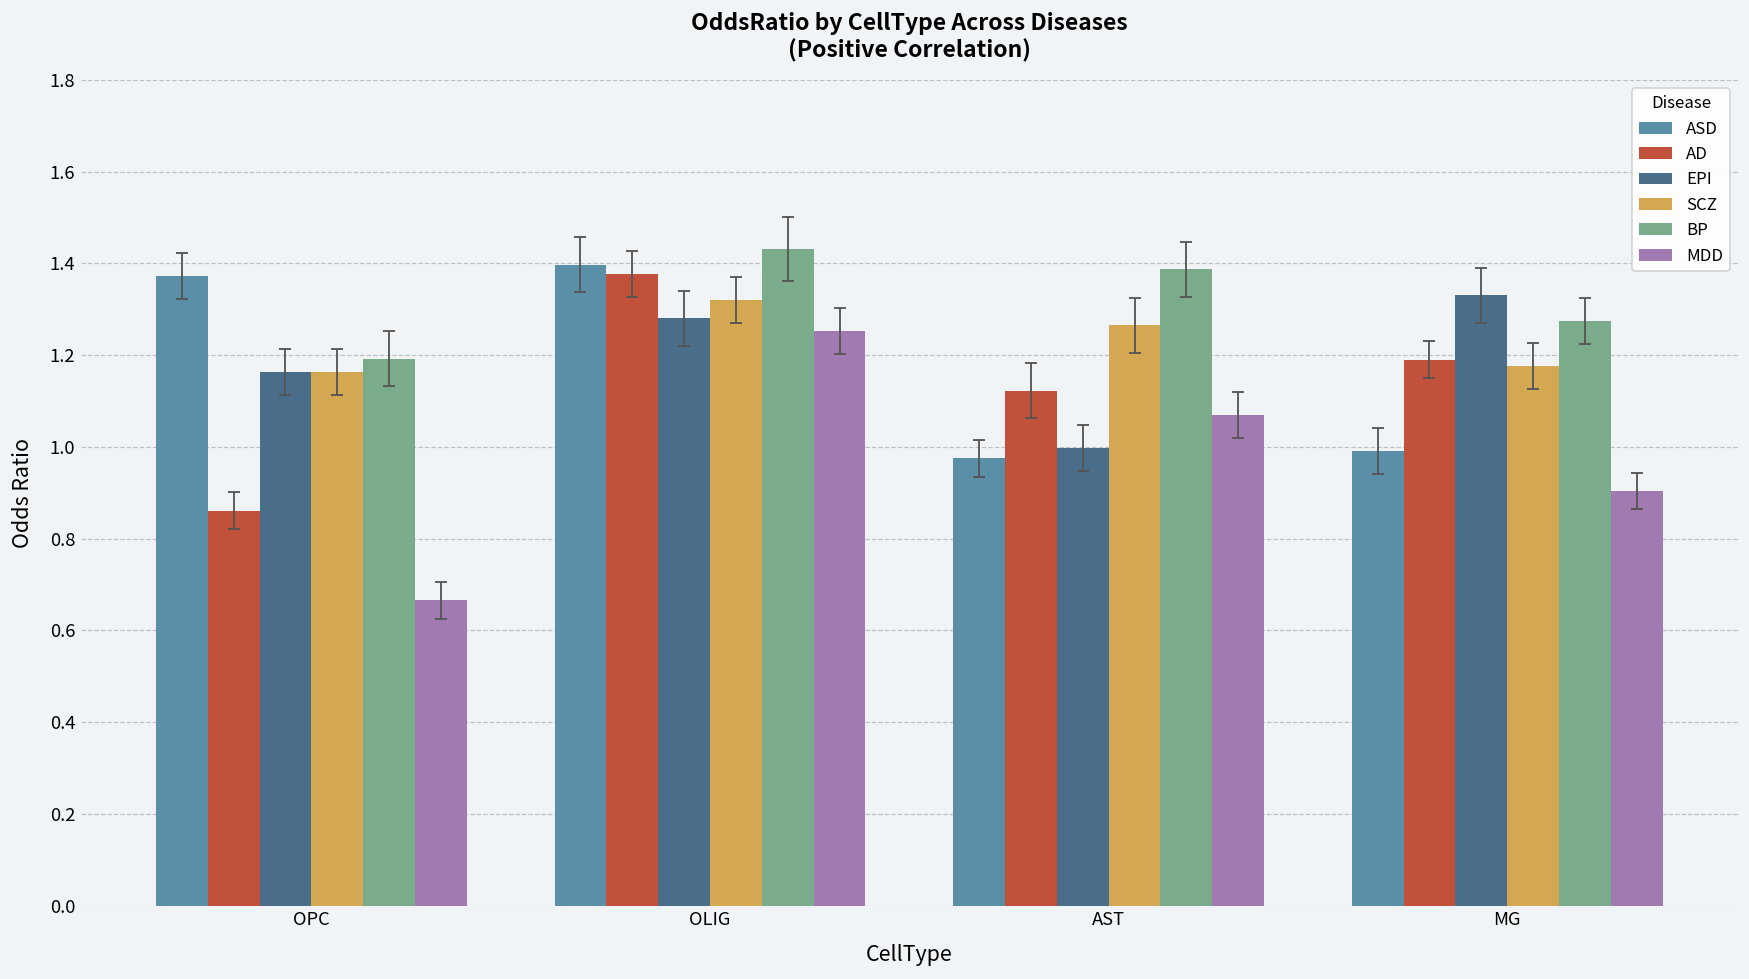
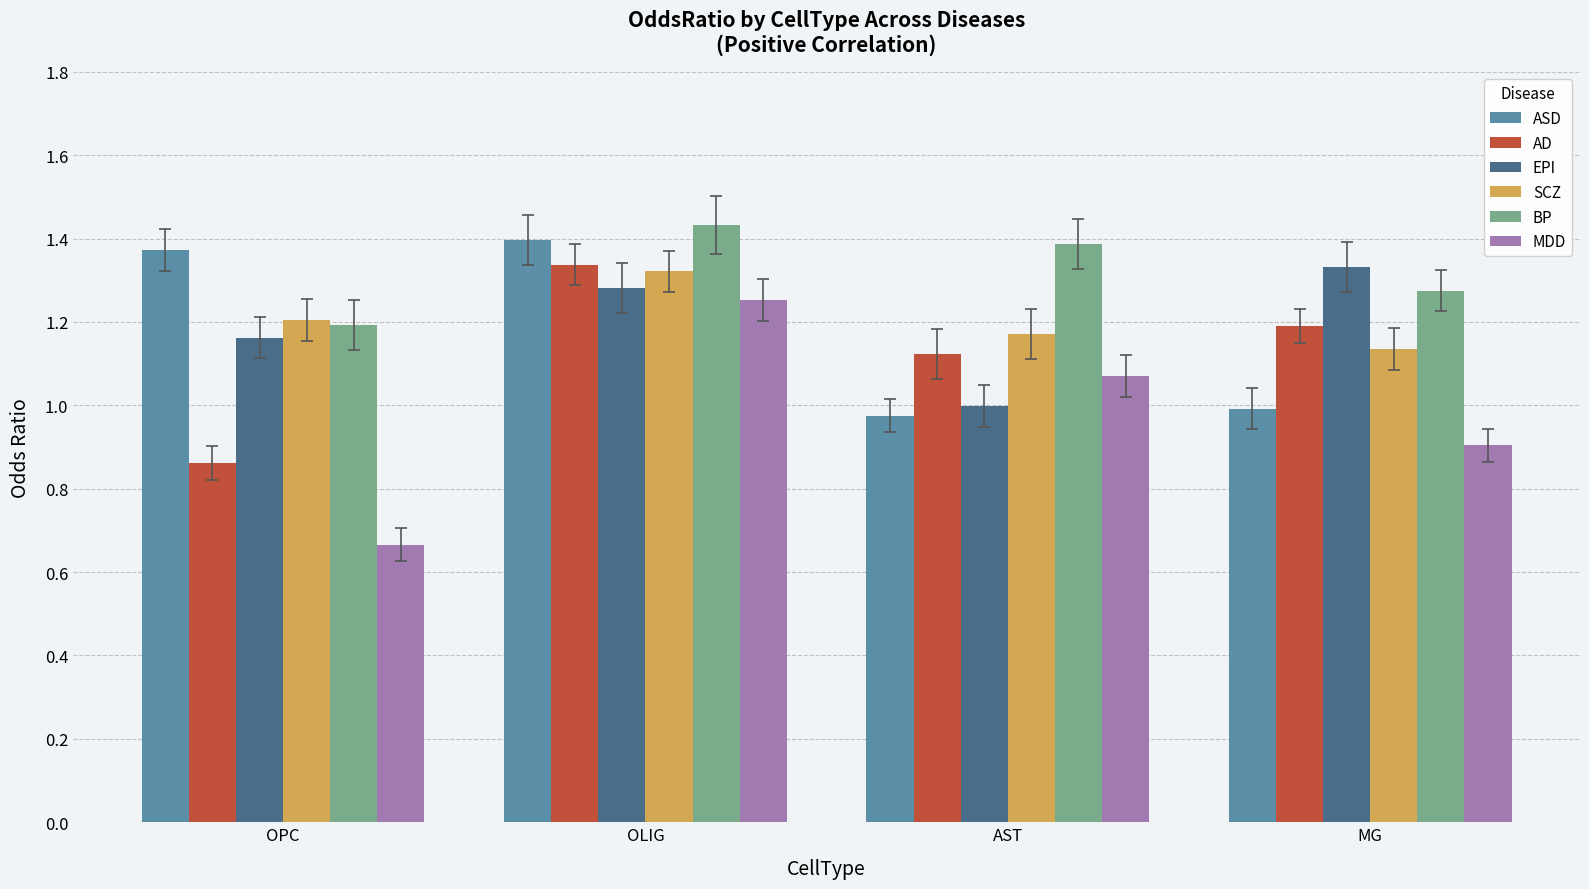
SCZ, OPC: 1.16 -> 1.20
AD, OLIG: 1.38 -> 1.34
SCZ, AST: 1.26 -> 1.17
SCZ, MG: 1.18 -> 1.14
